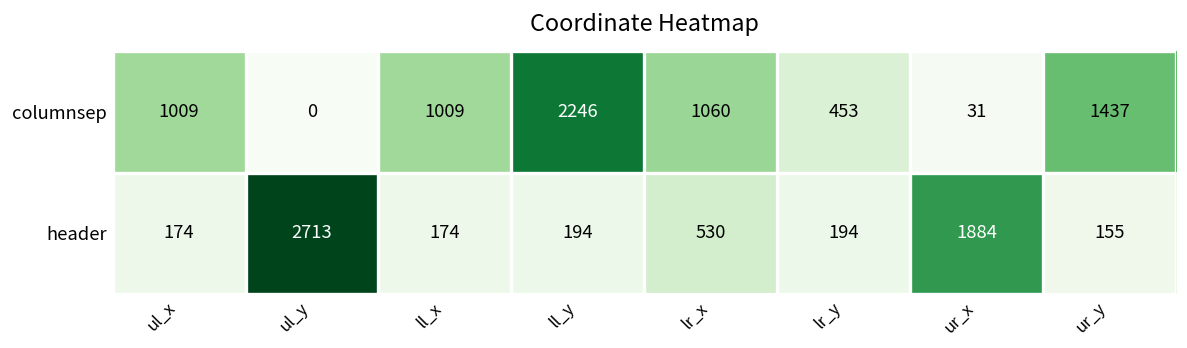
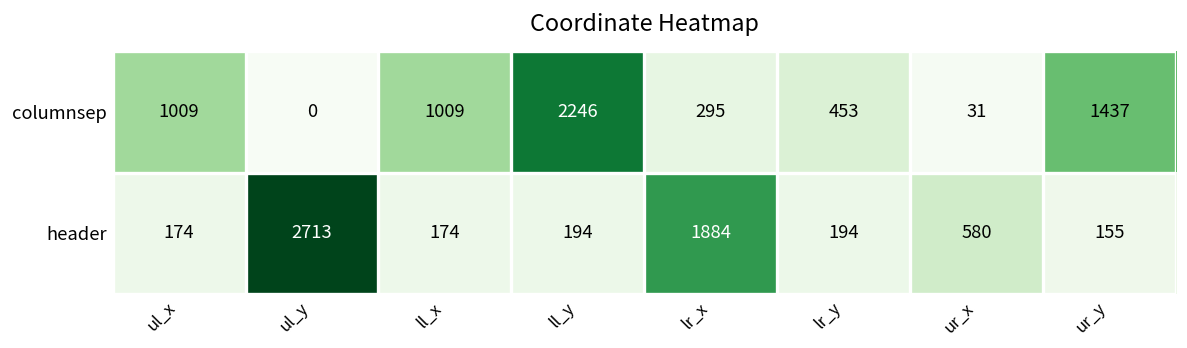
columnsep, lr_x: 1060 -> 295
header, lr_x: 530 -> 1884
header, ur_x: 1884 -> 580
